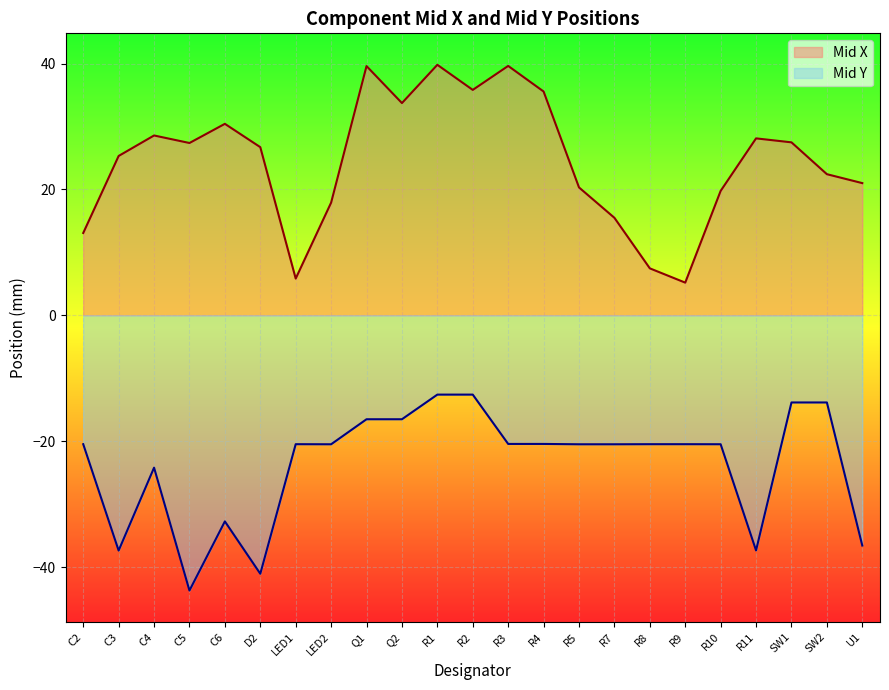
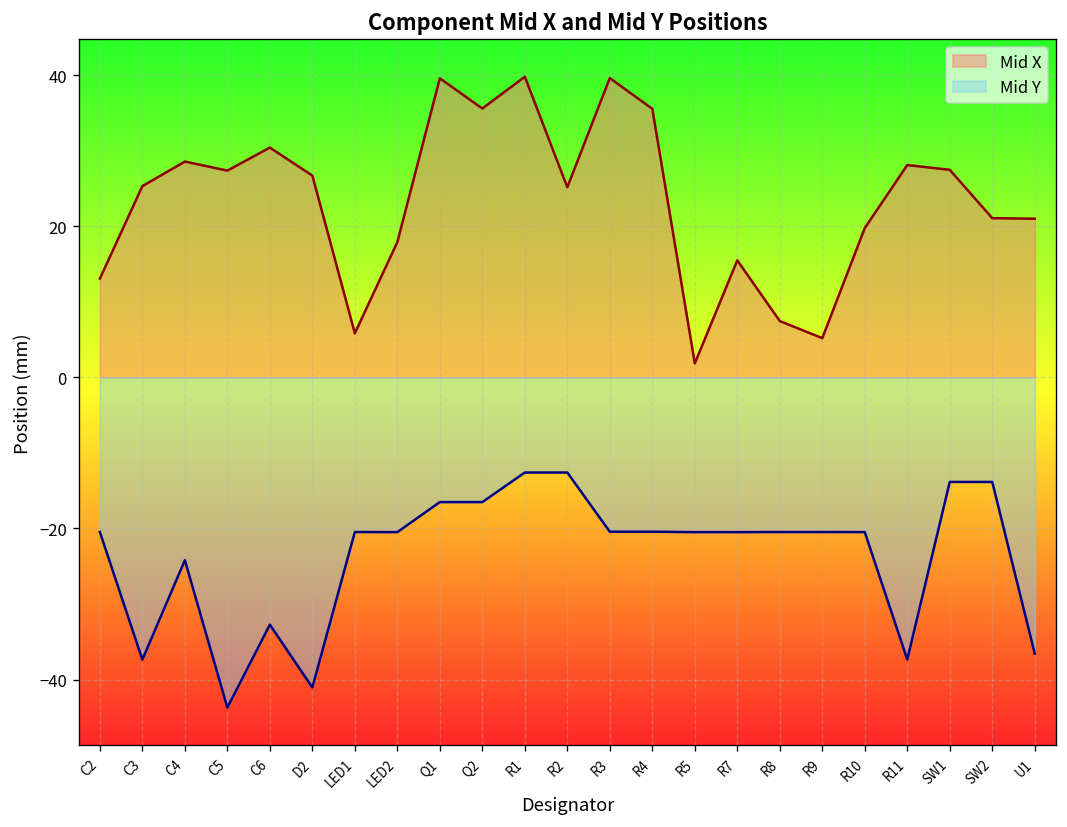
Mid X, Q2: 34 -> 36
Mid X, R2: 36 -> 25
Mid X, R5: 20 -> 2
Mid X, SW2: 22 -> 21
